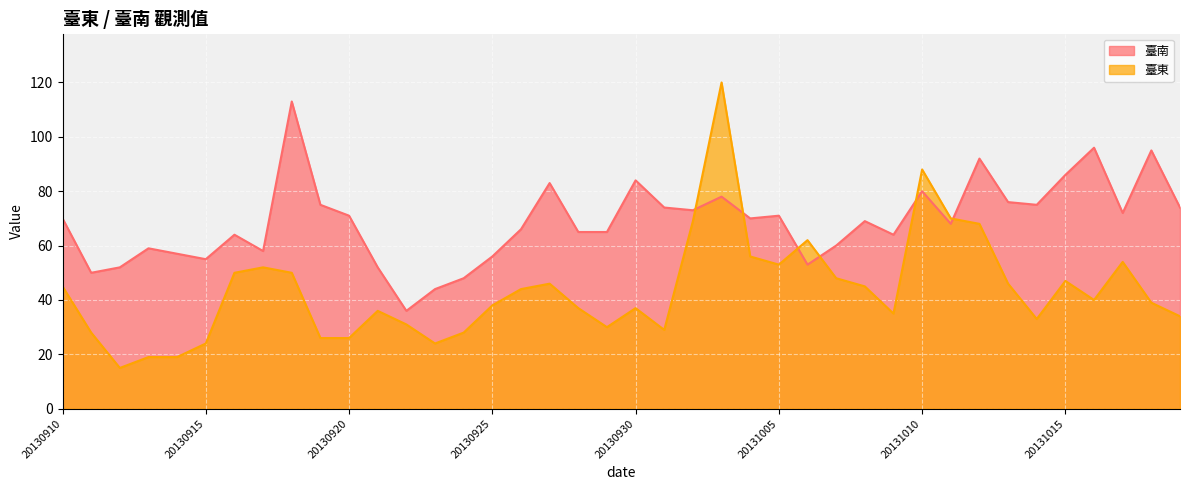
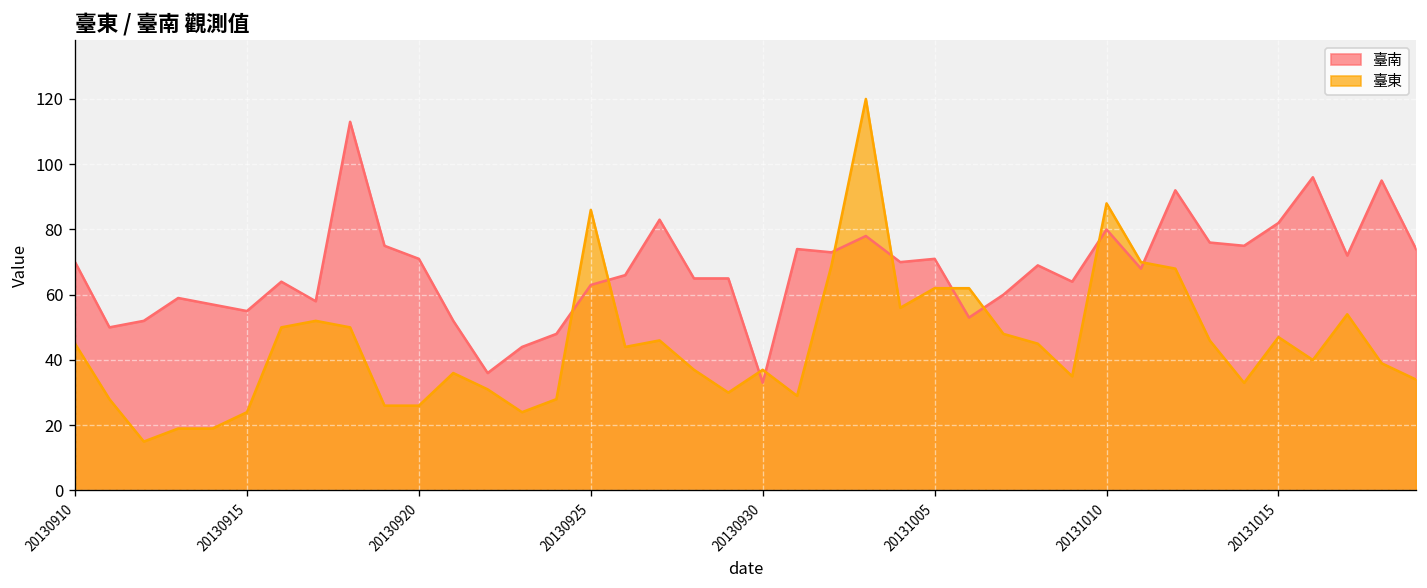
臺南, 20130925: 56 -> 63
臺東, 20130925: 38 -> 86
臺南, 20130930: 84 -> 33
臺東, 20131005: 53 -> 62
臺南, 20131015: 86 -> 82
